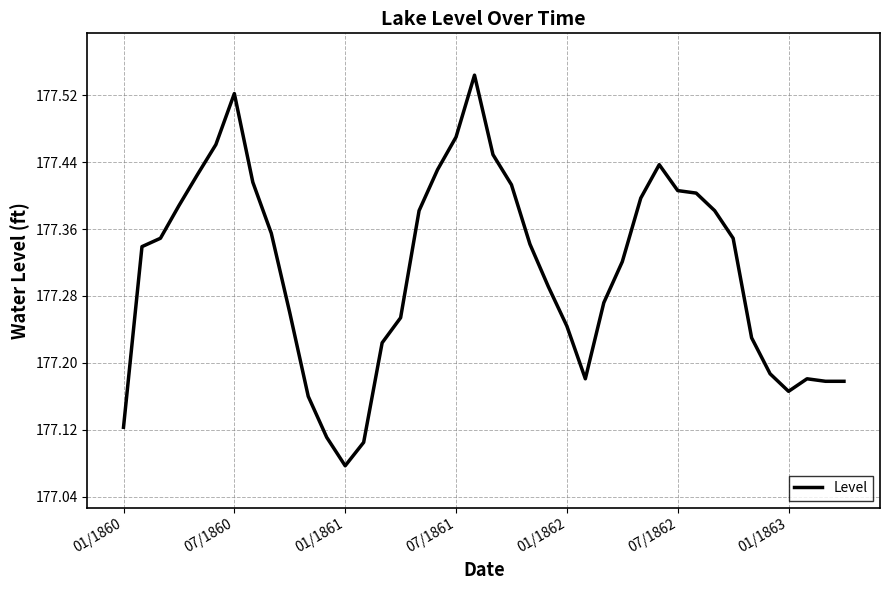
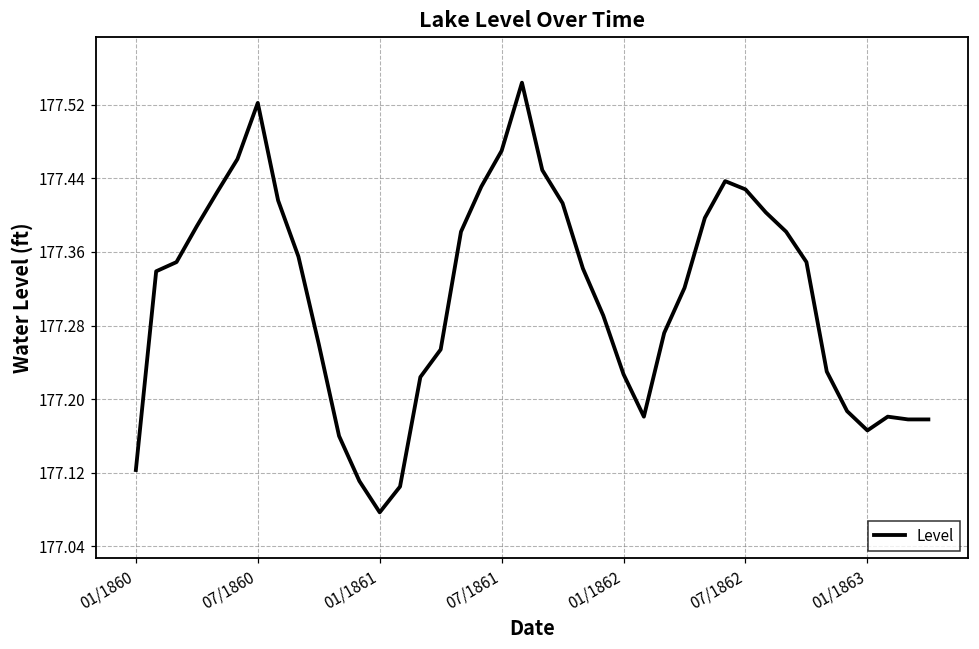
01/1862: 177.24 -> 177.23
07/1862: 177.41 -> 177.43
